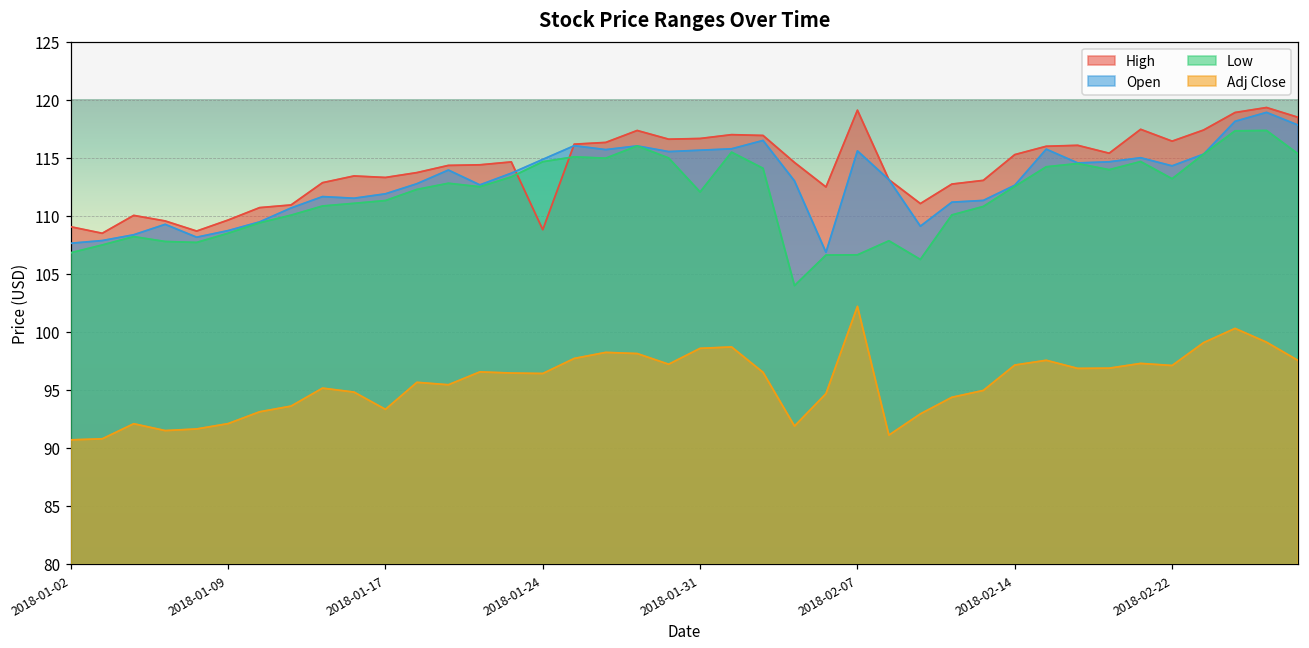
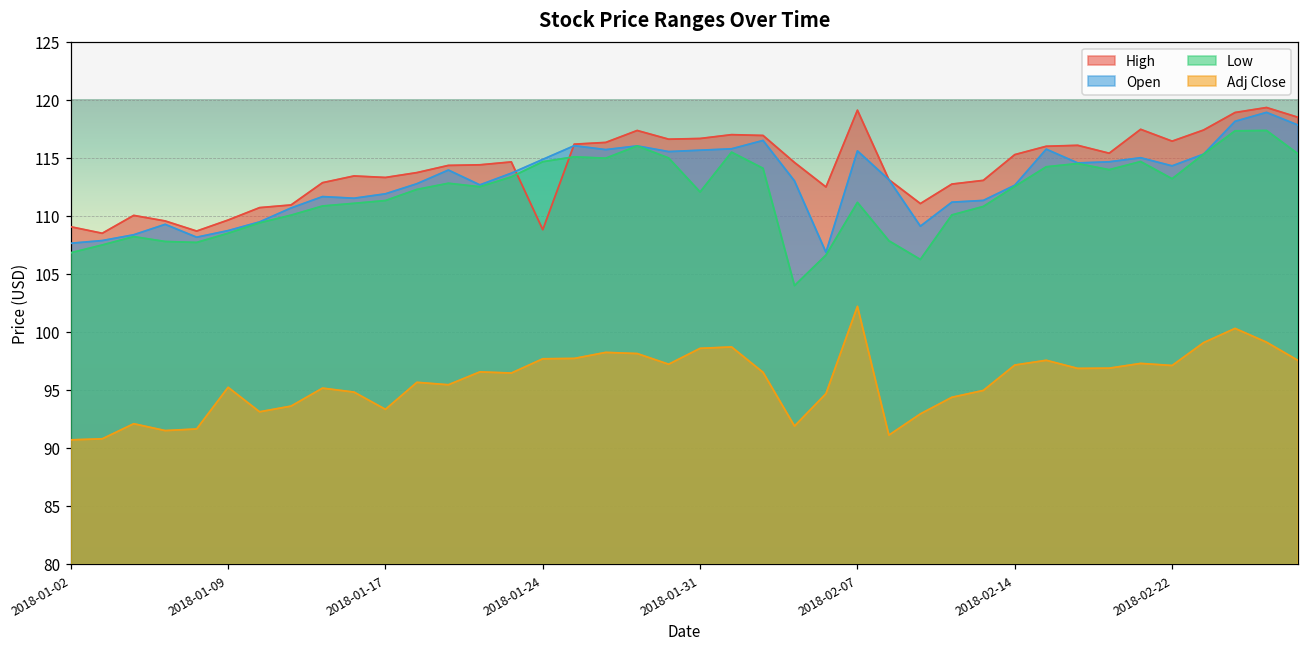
Adj Close, 2018-01-09: 92.1 -> 95.2
Adj Close, 2018-01-24: 96.4 -> 97.7
Low, 2018-02-07: 106.6 -> 111.2
